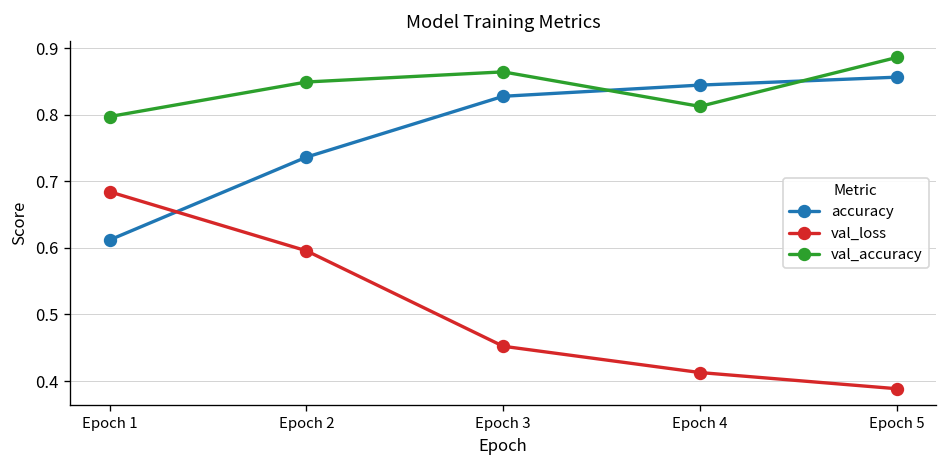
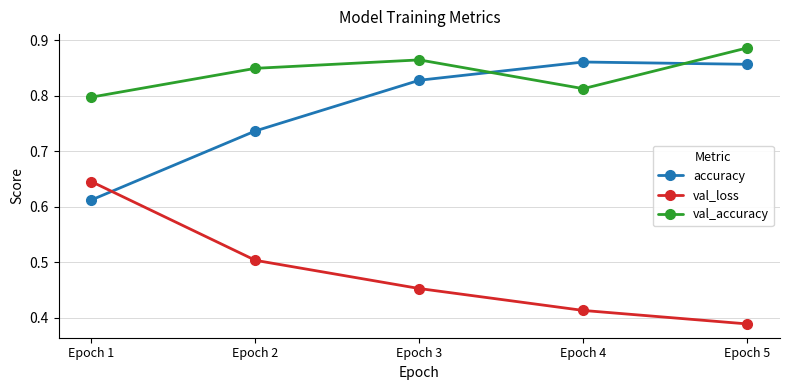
val_loss, Epoch 1: 0.68 -> 0.64
val_loss, Epoch 2: 0.60 -> 0.50
accuracy, Epoch 4: 0.84 -> 0.86
